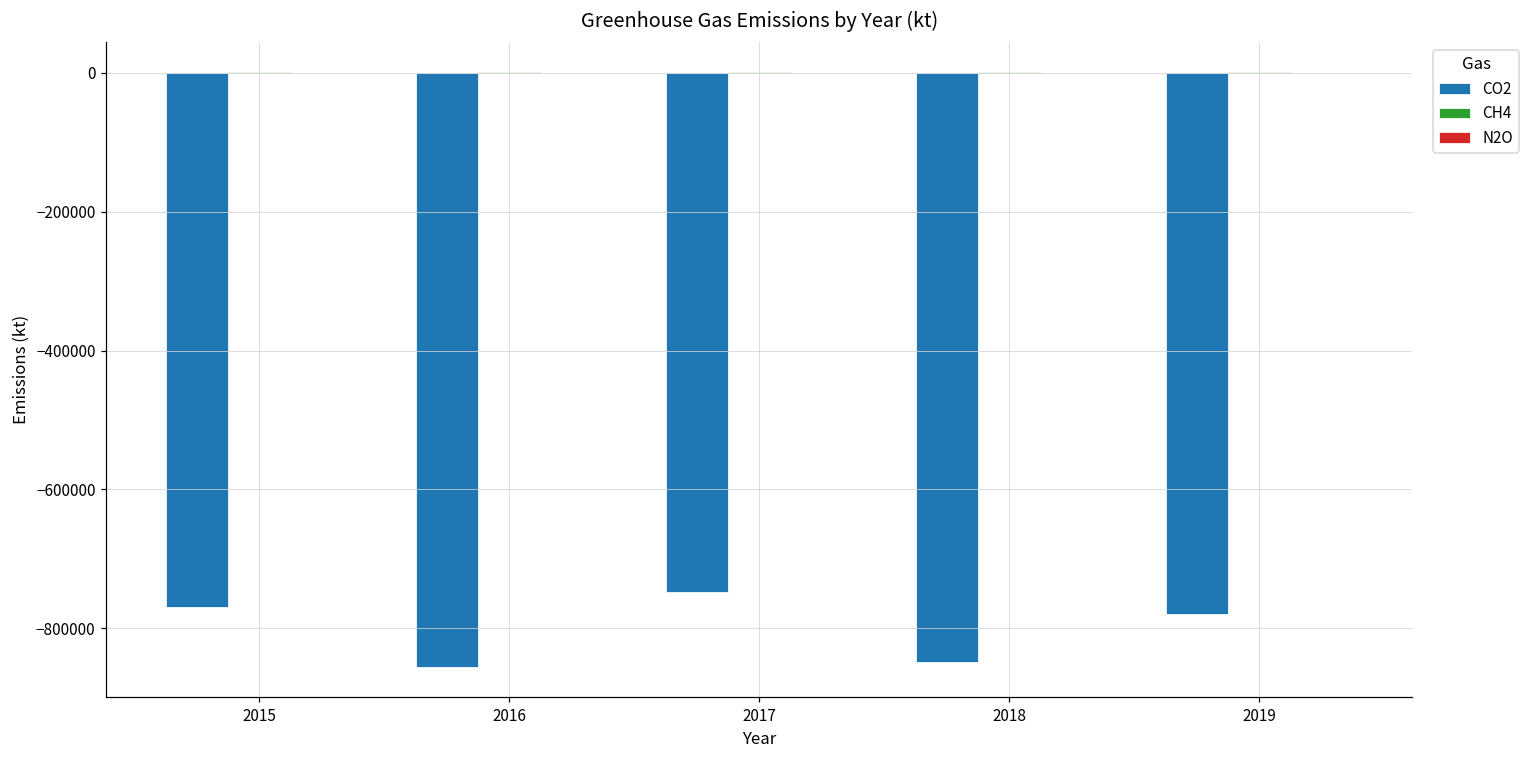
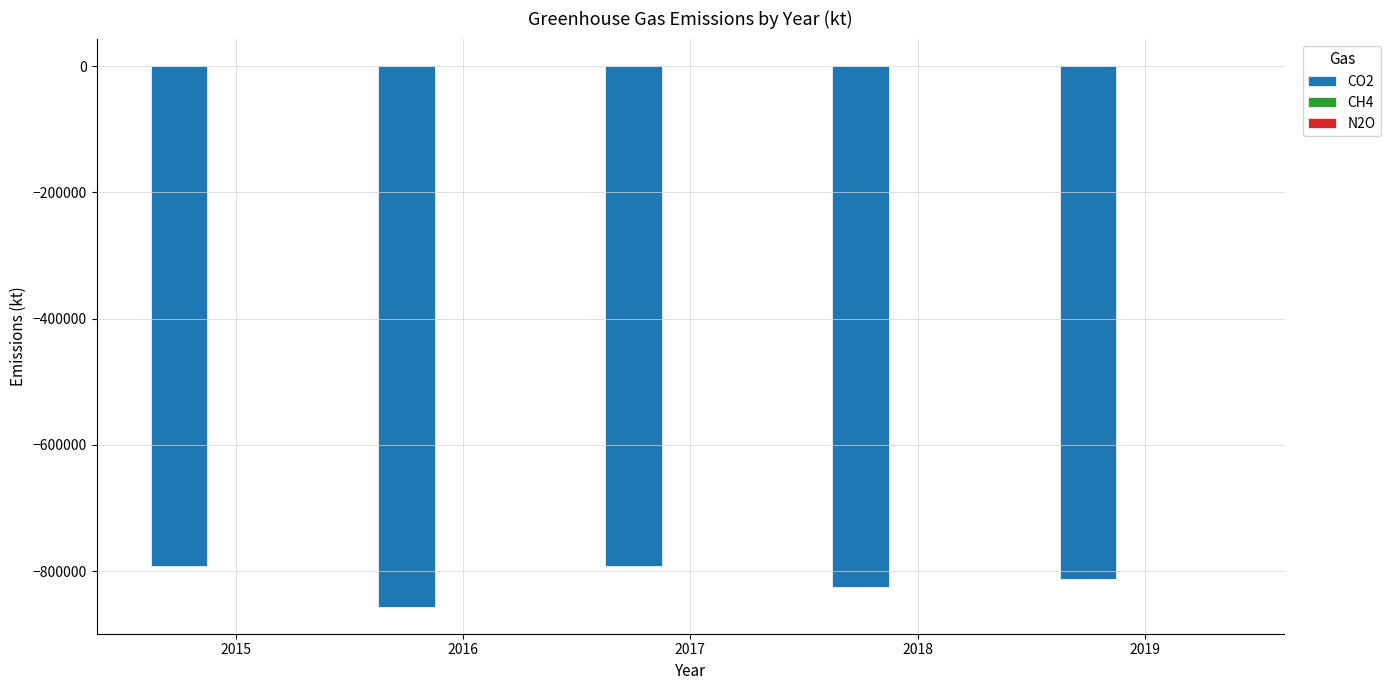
CO2, 2015: -770000 -> -790000
CO2, 2017: -750000 -> -790000
CO2, 2018: -850000 -> -820000
CO2, 2019: -780000 -> -810000
